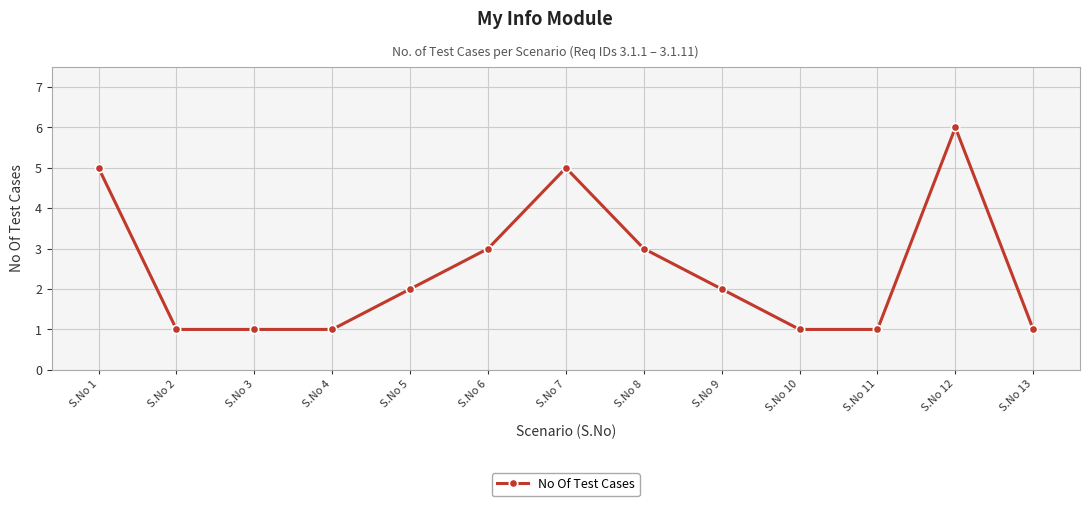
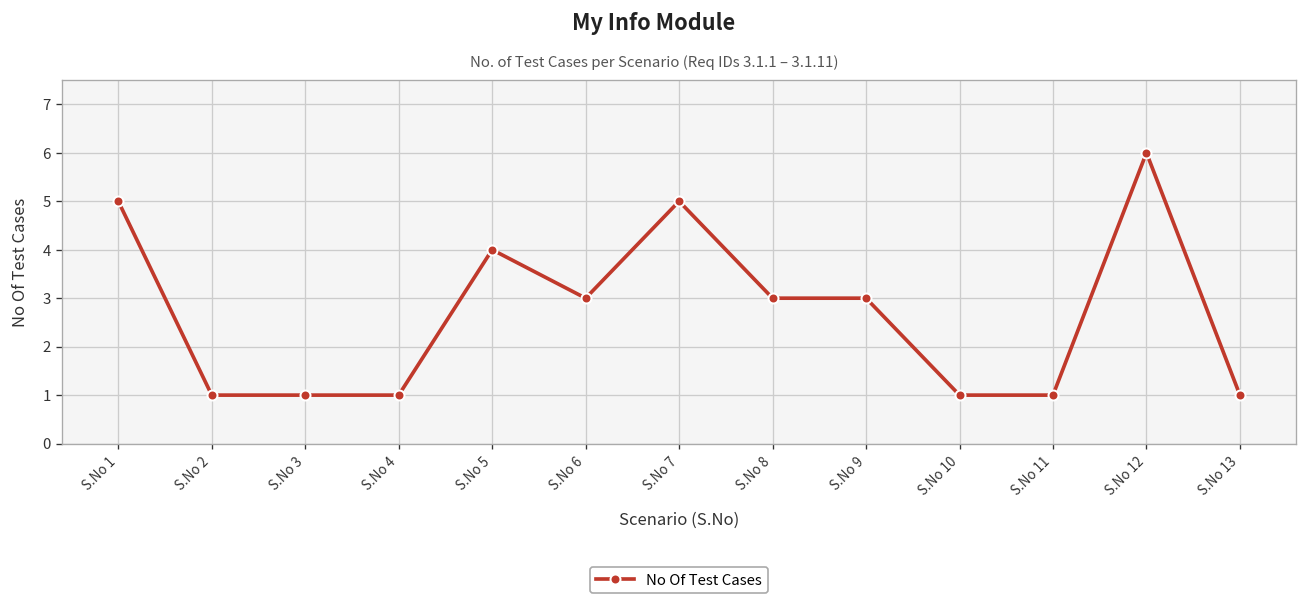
S.No 5: 2 -> 4
S.No 9: 2 -> 3
